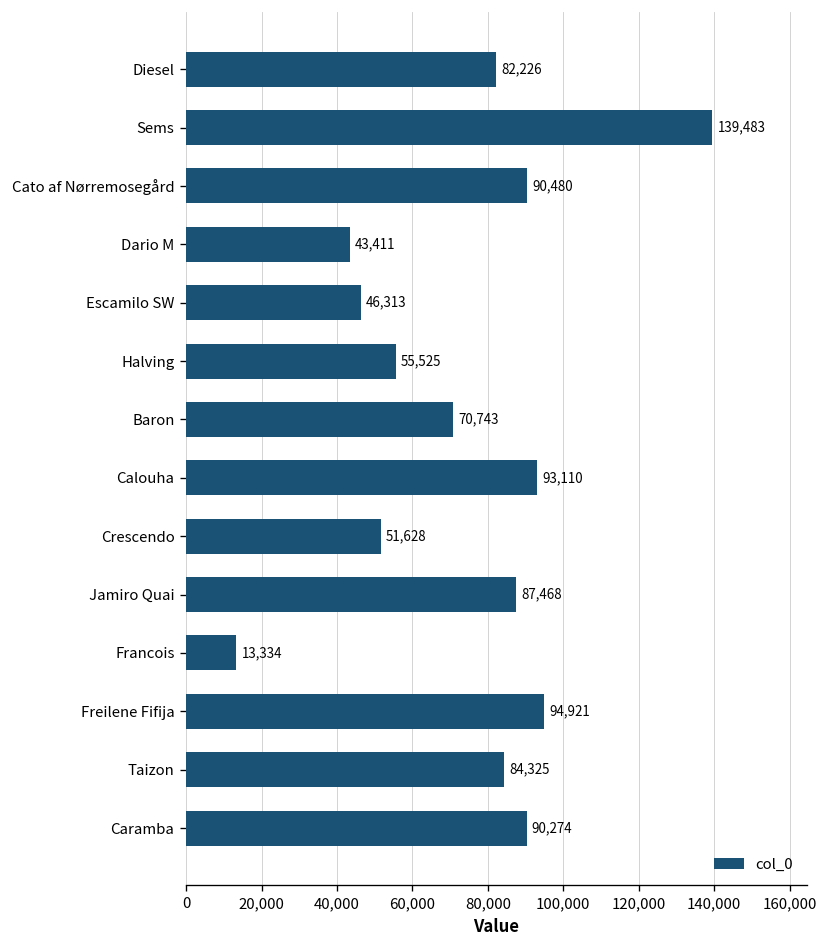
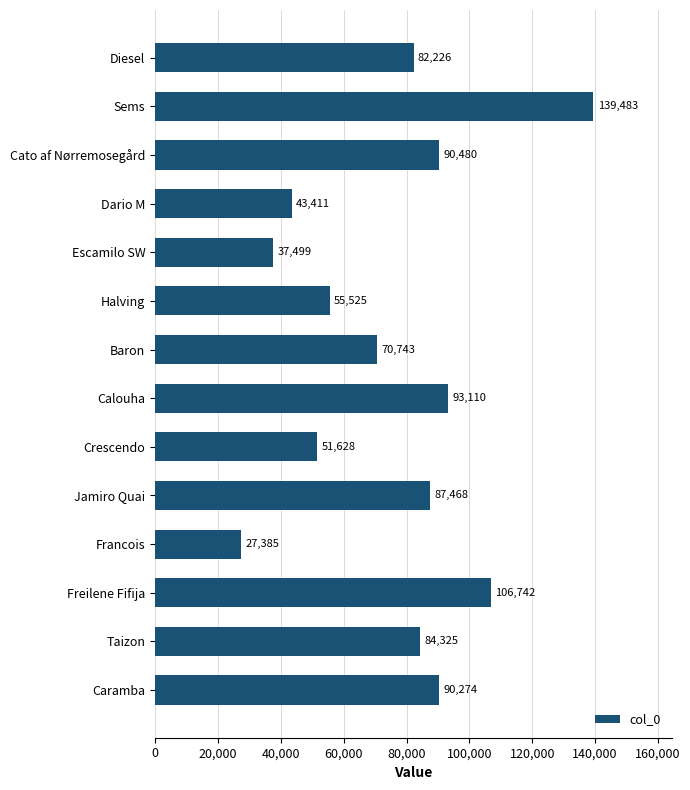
Escamilo SW: 46,313 -> 37,499
Francois: 13,334 -> 27,385
Freilene Fifija: 94,921 -> 106,742
